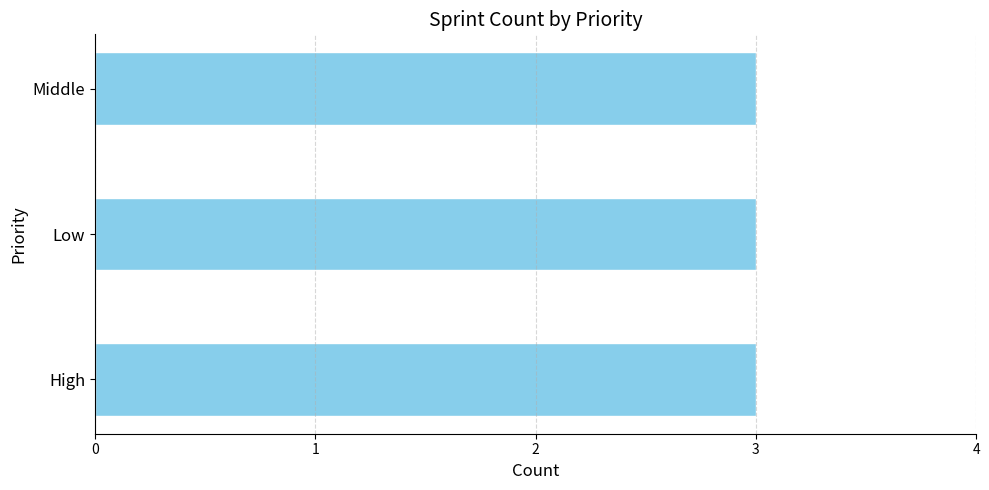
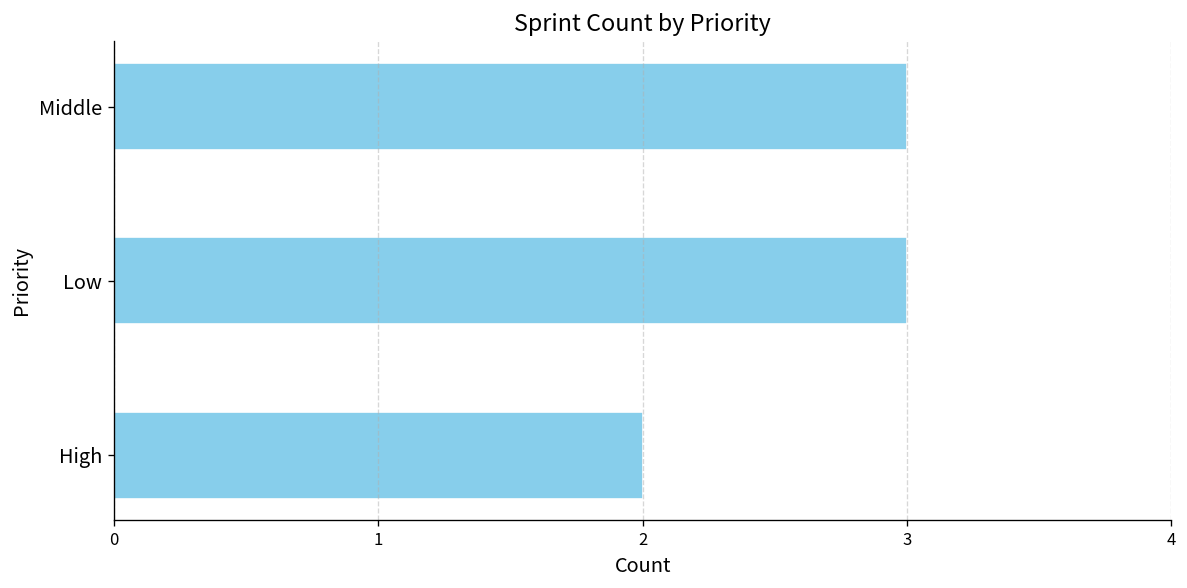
High: 3 -> 2
